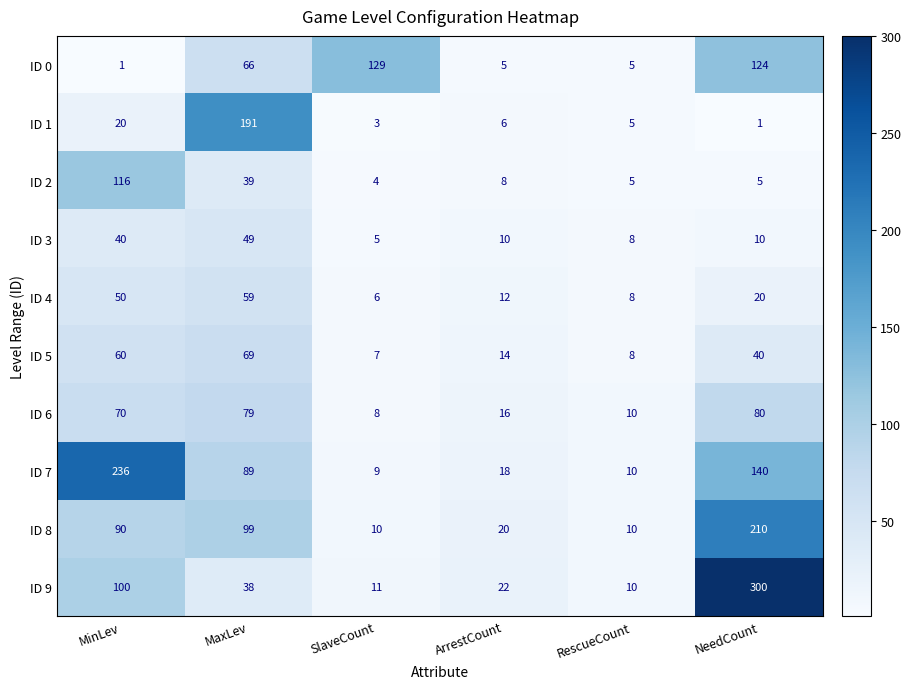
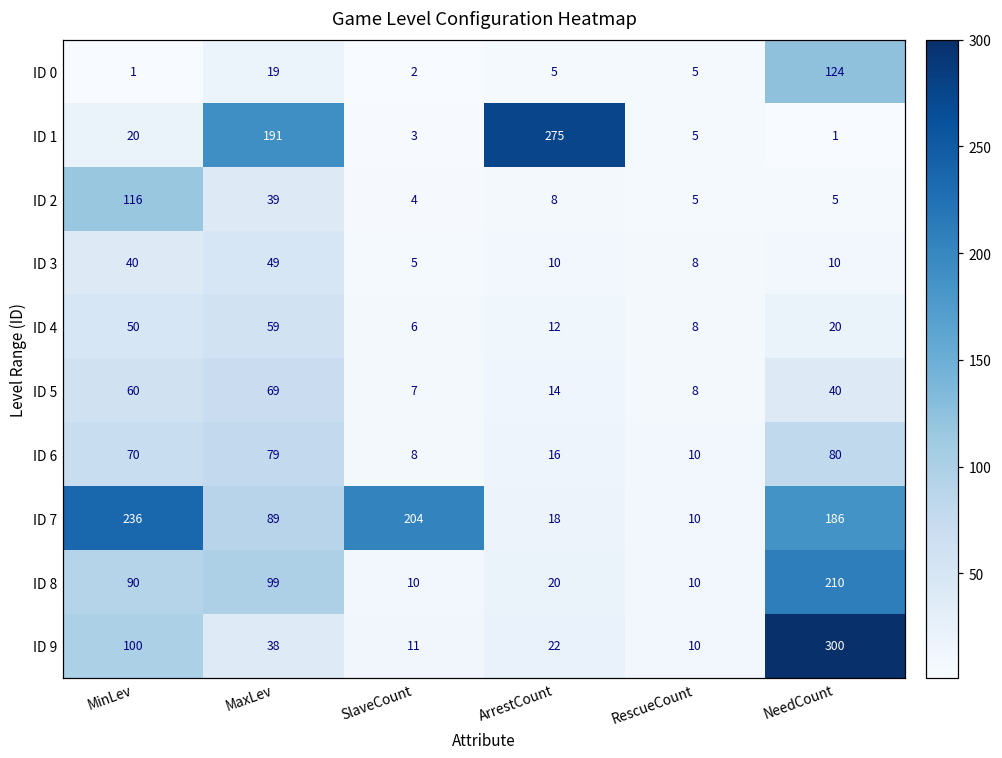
ID 0, MaxLev: 66 -> 19
ID 0, SlaveCount: 129 -> 2
ID 1, ArrestCount: 6 -> 275
ID 7, SlaveCount: 9 -> 204
ID 7, NeedCount: 140 -> 186
